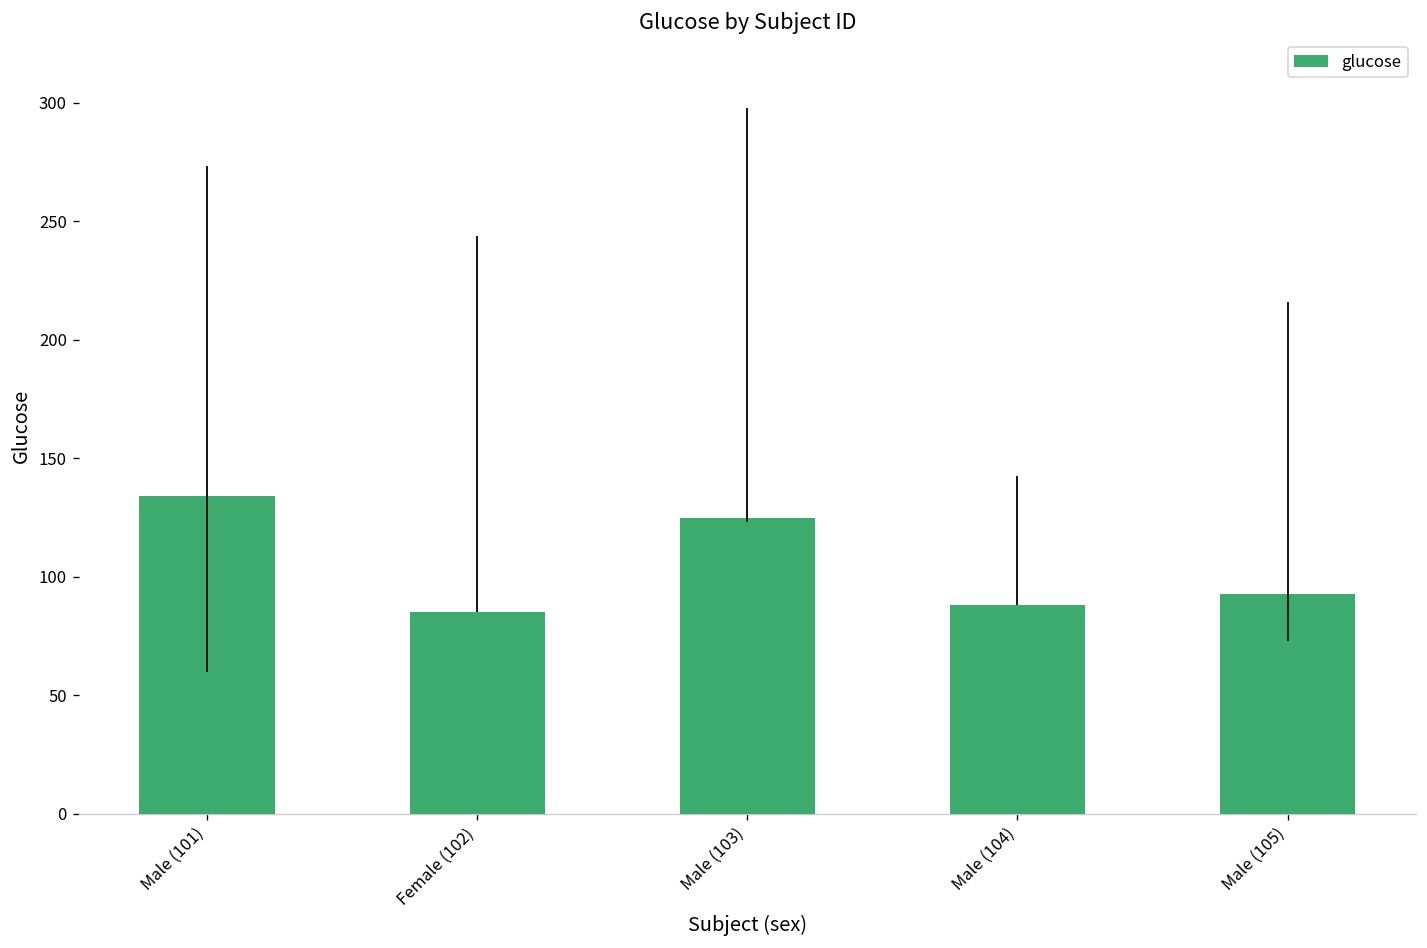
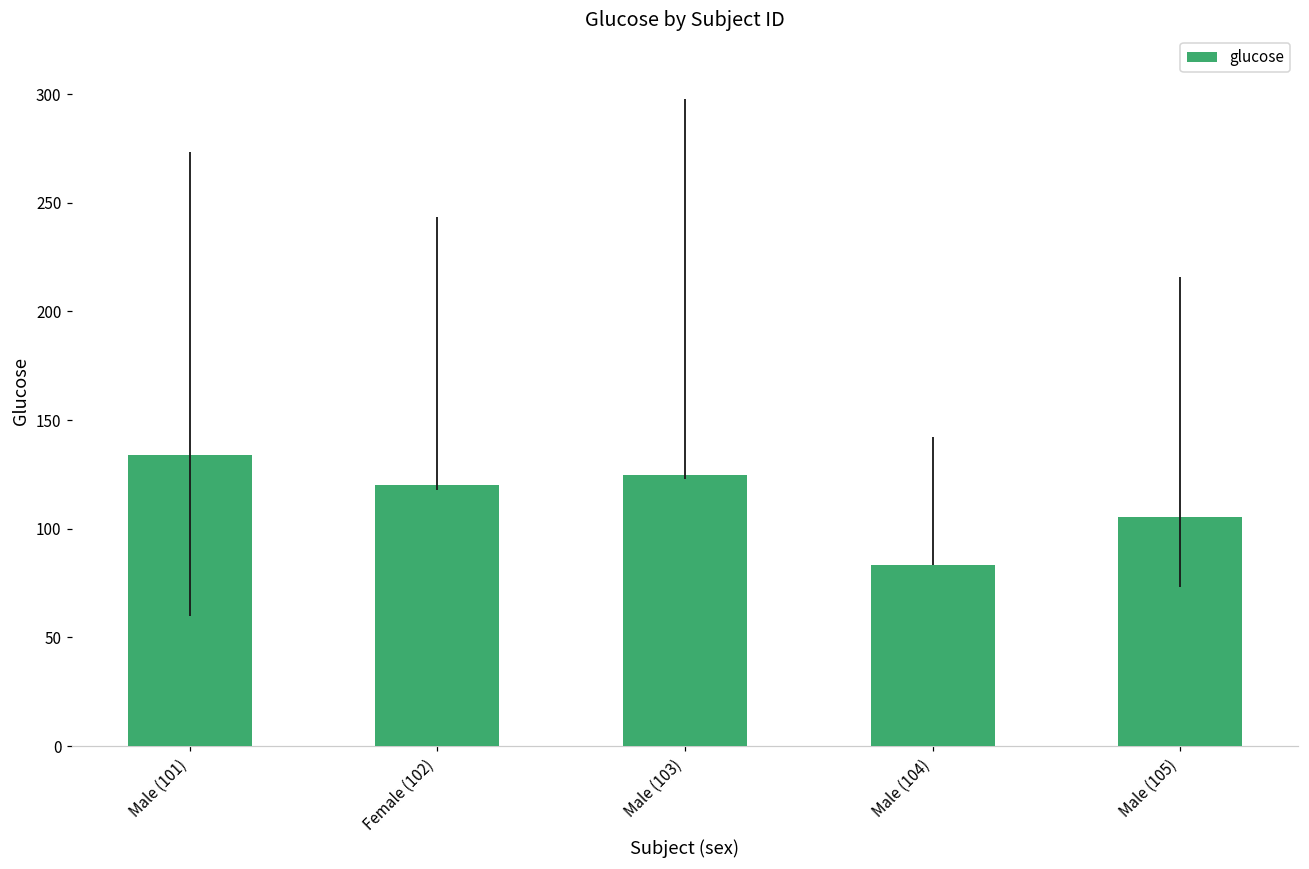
Female (102): 85 -> 120
Male (104): 88 -> 83
Male (105): 93 -> 105
